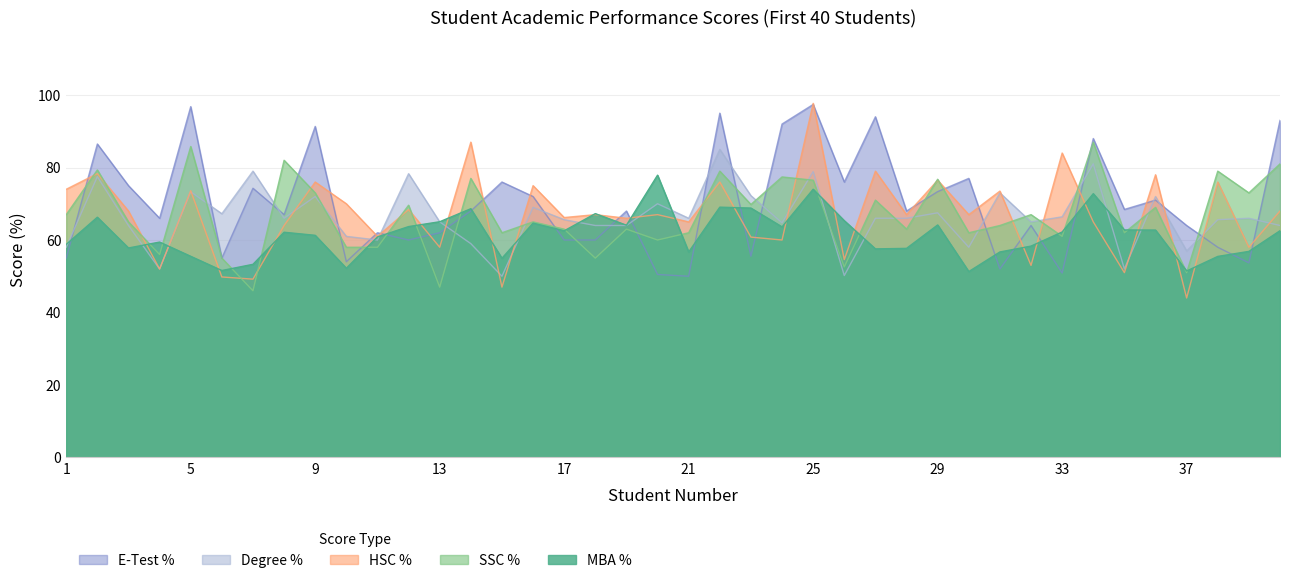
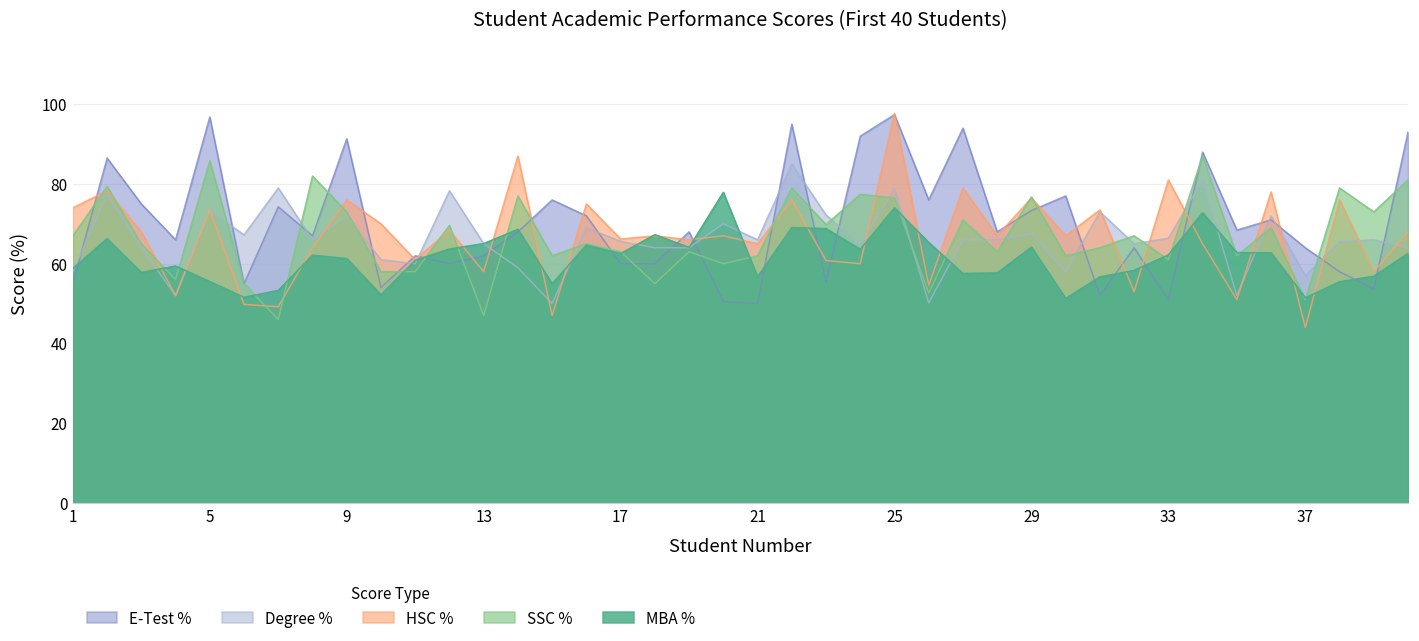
HSC %, 33: 84 -> 81
